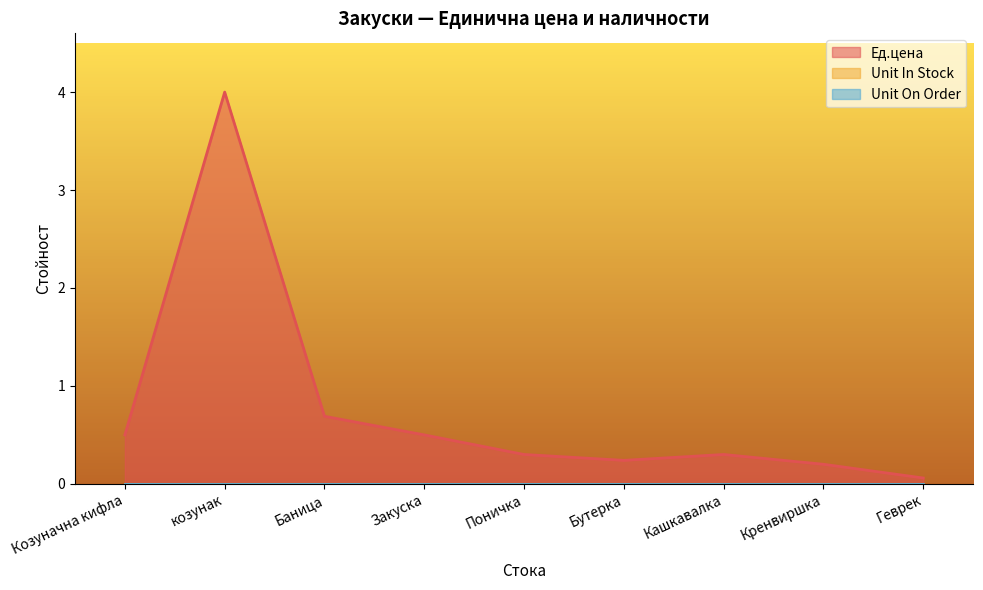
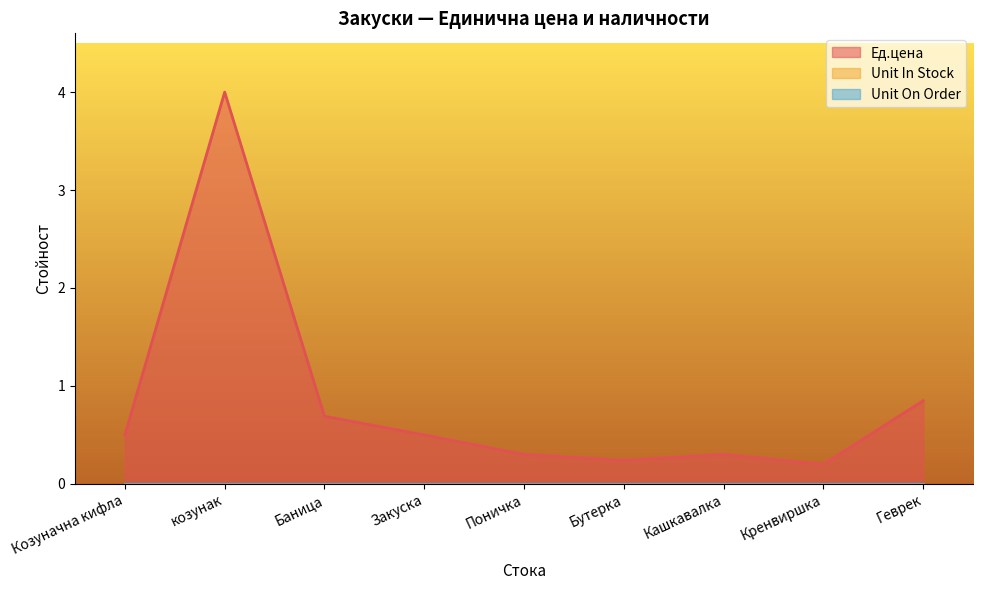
Ед.цена, Геврек: 0.1 -> 0.9
